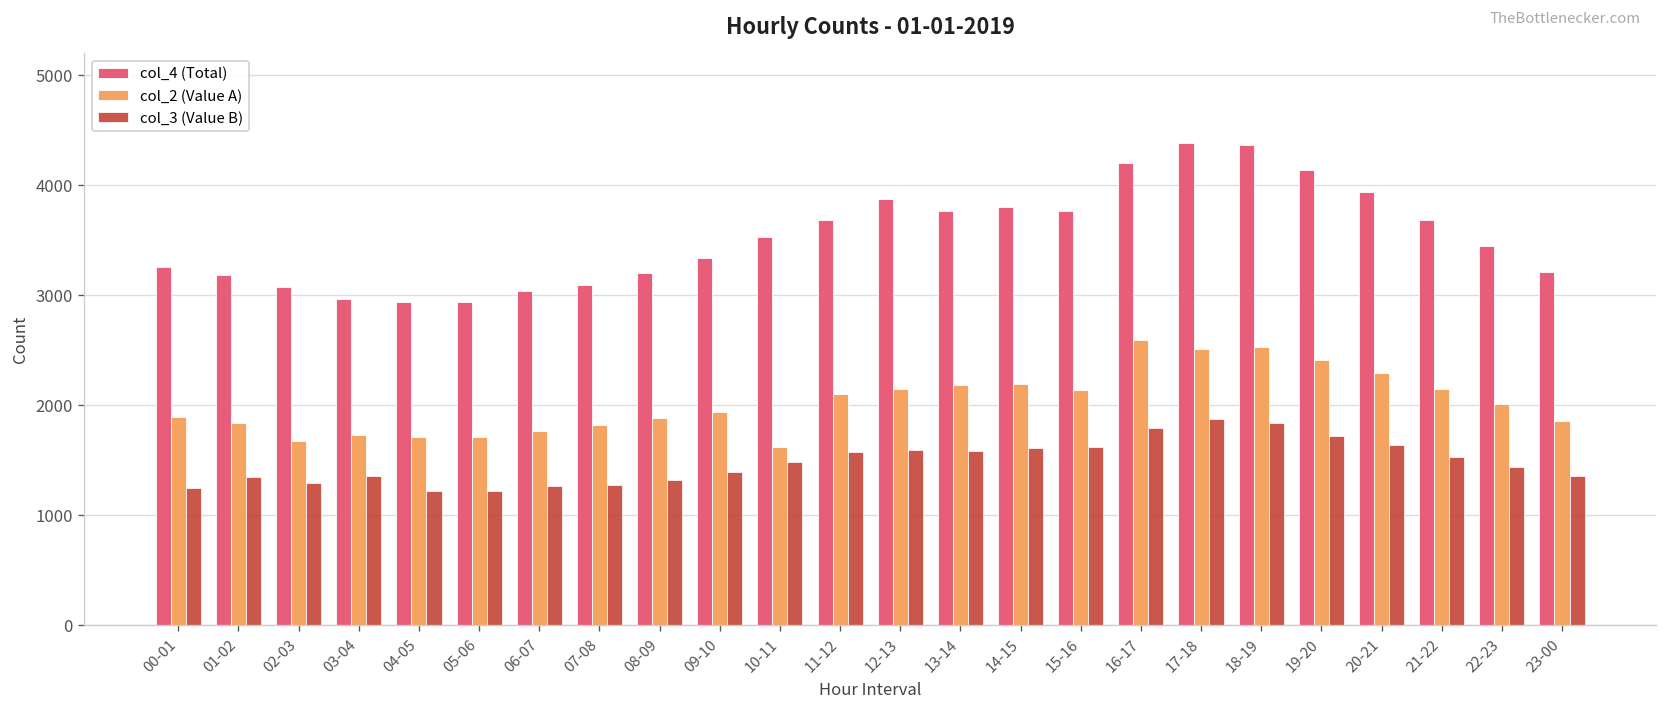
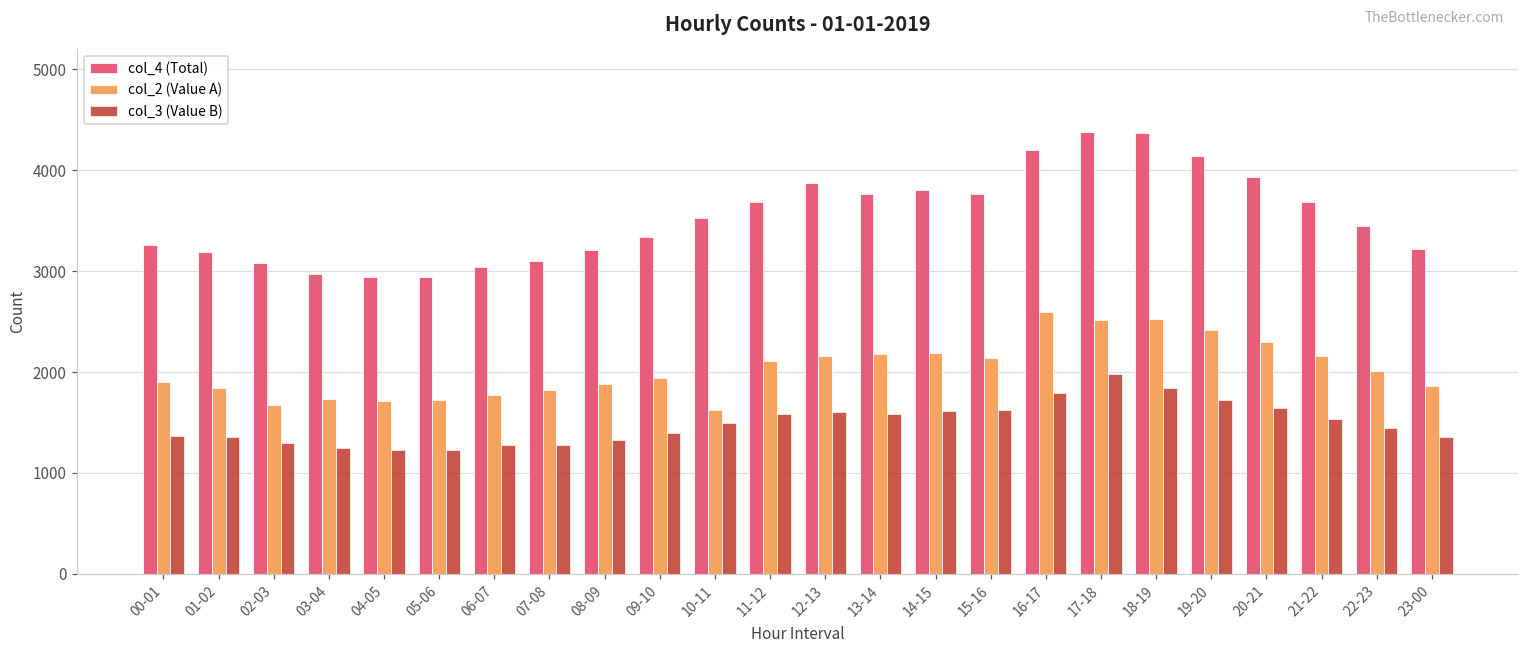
col_3 (Value B), 00-01: 1200 -> 1400
col_3 (Value B), 03-04: 1400 -> 1200
col_3 (Value B), 17-18: 1900 -> 2000
